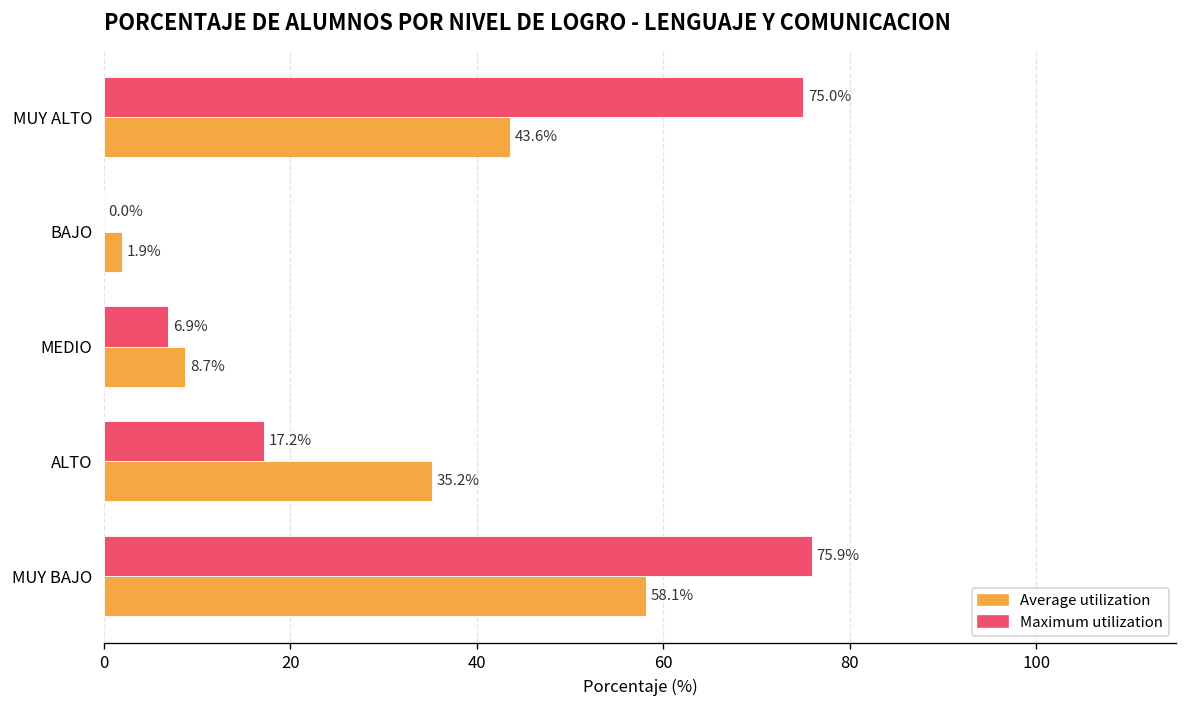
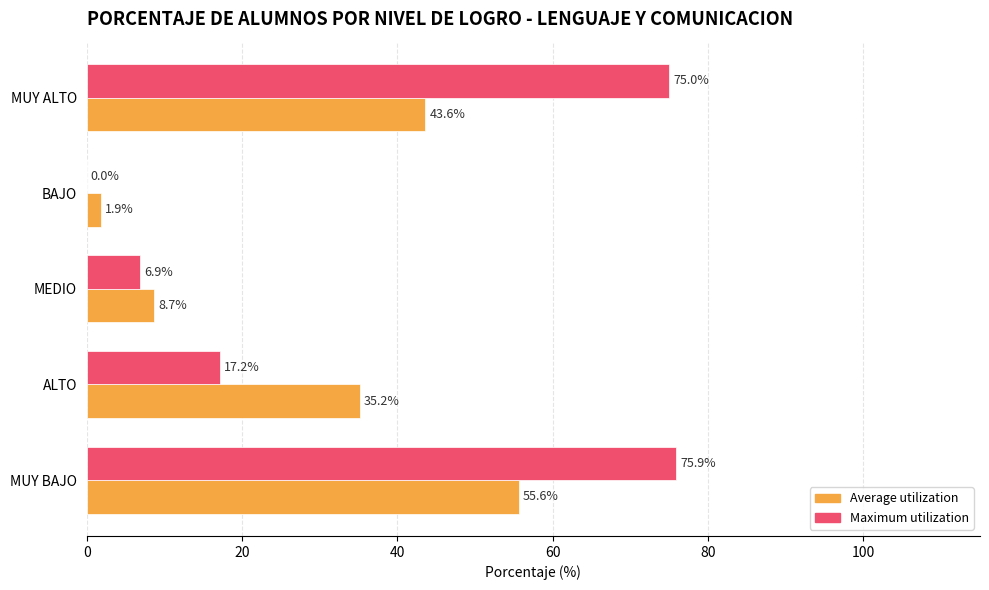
Average utilization, MUY BAJO: 58.1% -> 55.6%
